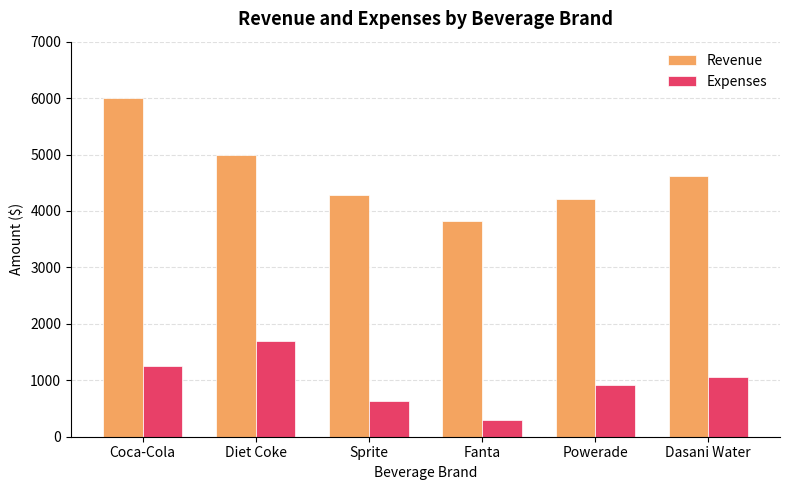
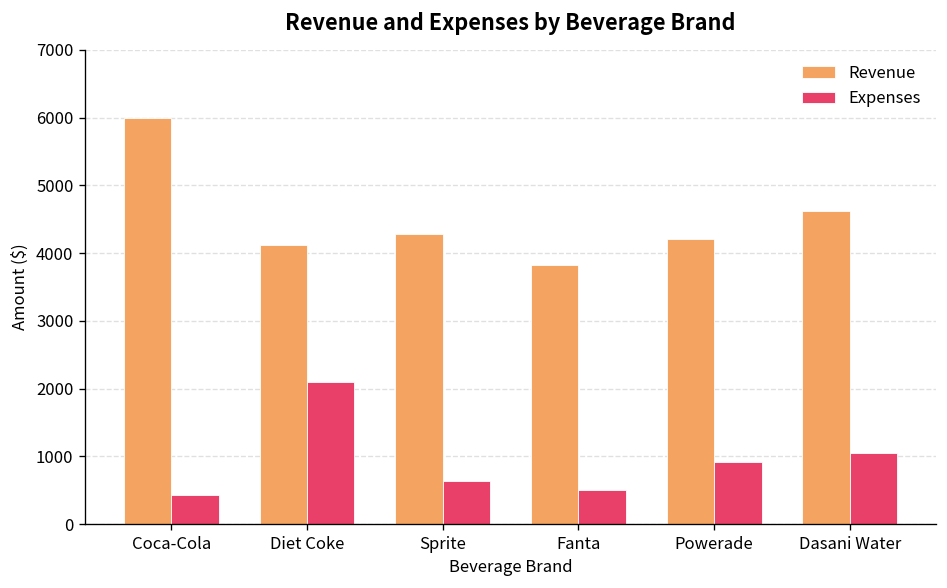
Expenses, Coca-Cola: 1300 -> 400
Revenue, Diet Coke: 5000 -> 4100
Expenses, Diet Coke: 1700 -> 2100
Expenses, Fanta: 300 -> 500
